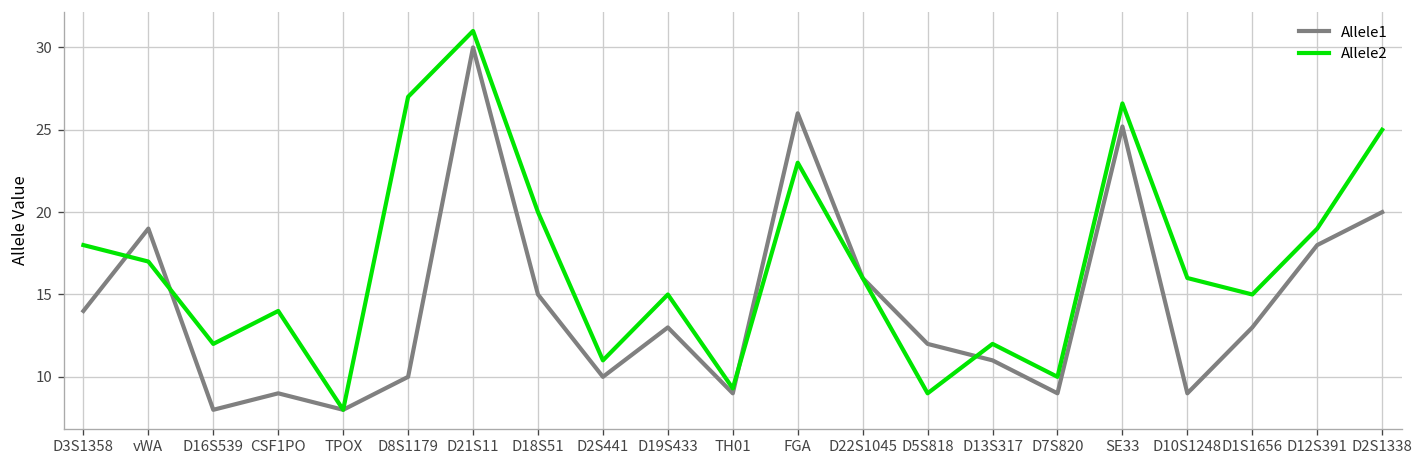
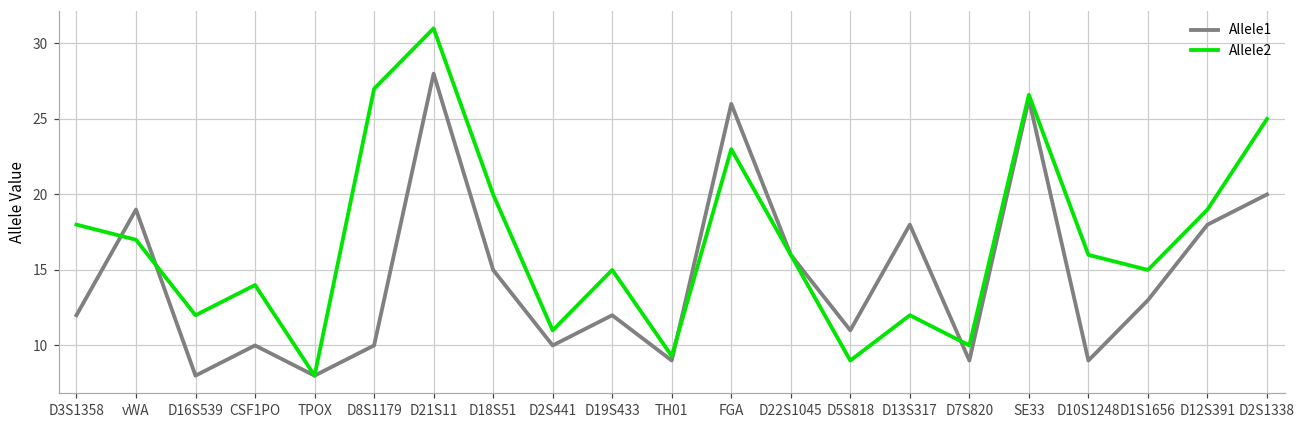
Allele1, D3S1358: 14 -> 12
Allele1, CSF1PO: 9 -> 10
Allele1, D21S11: 30 -> 28
Allele1, D19S433: 13 -> 12
Allele1, D5S818: 12 -> 11
Allele1, D13S317: 11 -> 18
Allele1, SE33: 25.2 -> 26.3
